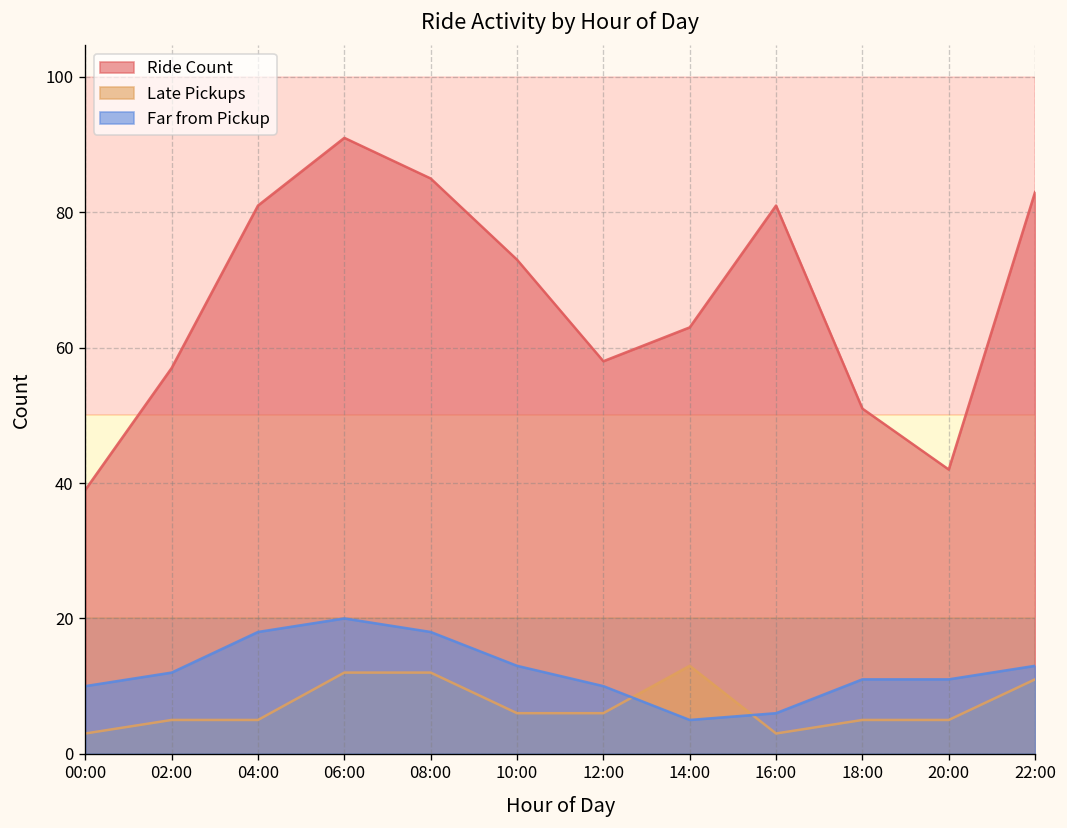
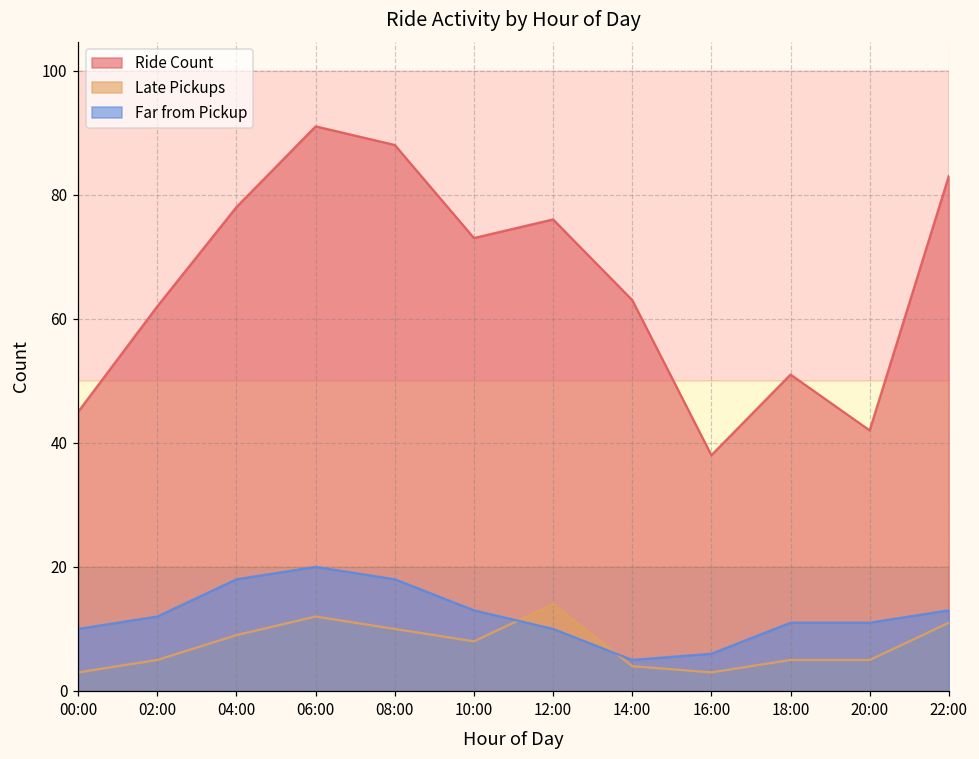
Ride Count, 00:00: 39 -> 45
Ride Count, 02:00: 57 -> 62
Ride Count, 04:00: 81 -> 78
Late Pickups, 04:00: 5 -> 9
Ride Count, 08:00: 85 -> 88
Late Pickups, 08:00: 12 -> 10
Late Pickups, 10:00: 6 -> 8
Ride Count, 12:00: 58 -> 76
Late Pickups, 12:00: 6 -> 14
Late Pickups, 14:00: 13 -> 4
Ride Count, 16:00: 81 -> 38
